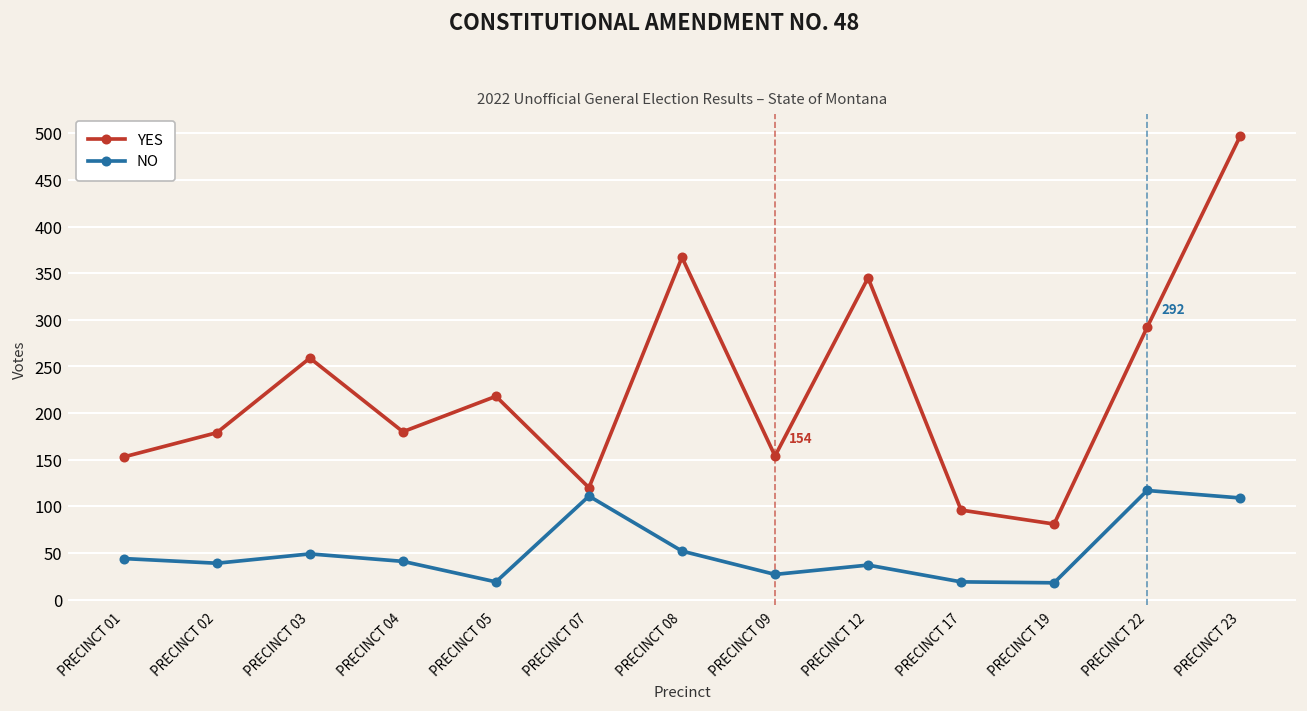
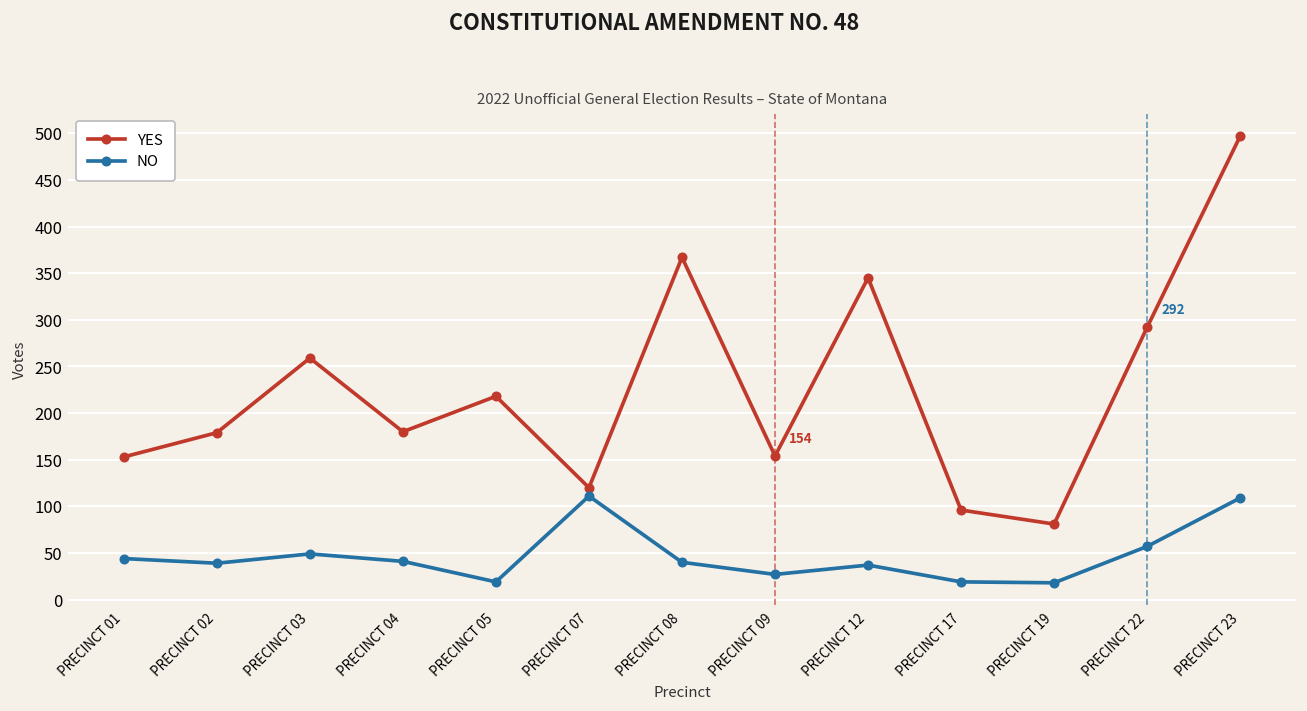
NO, PRECINCT 08: 50 -> 40
NO, PRECINCT 22: 120 -> 60
